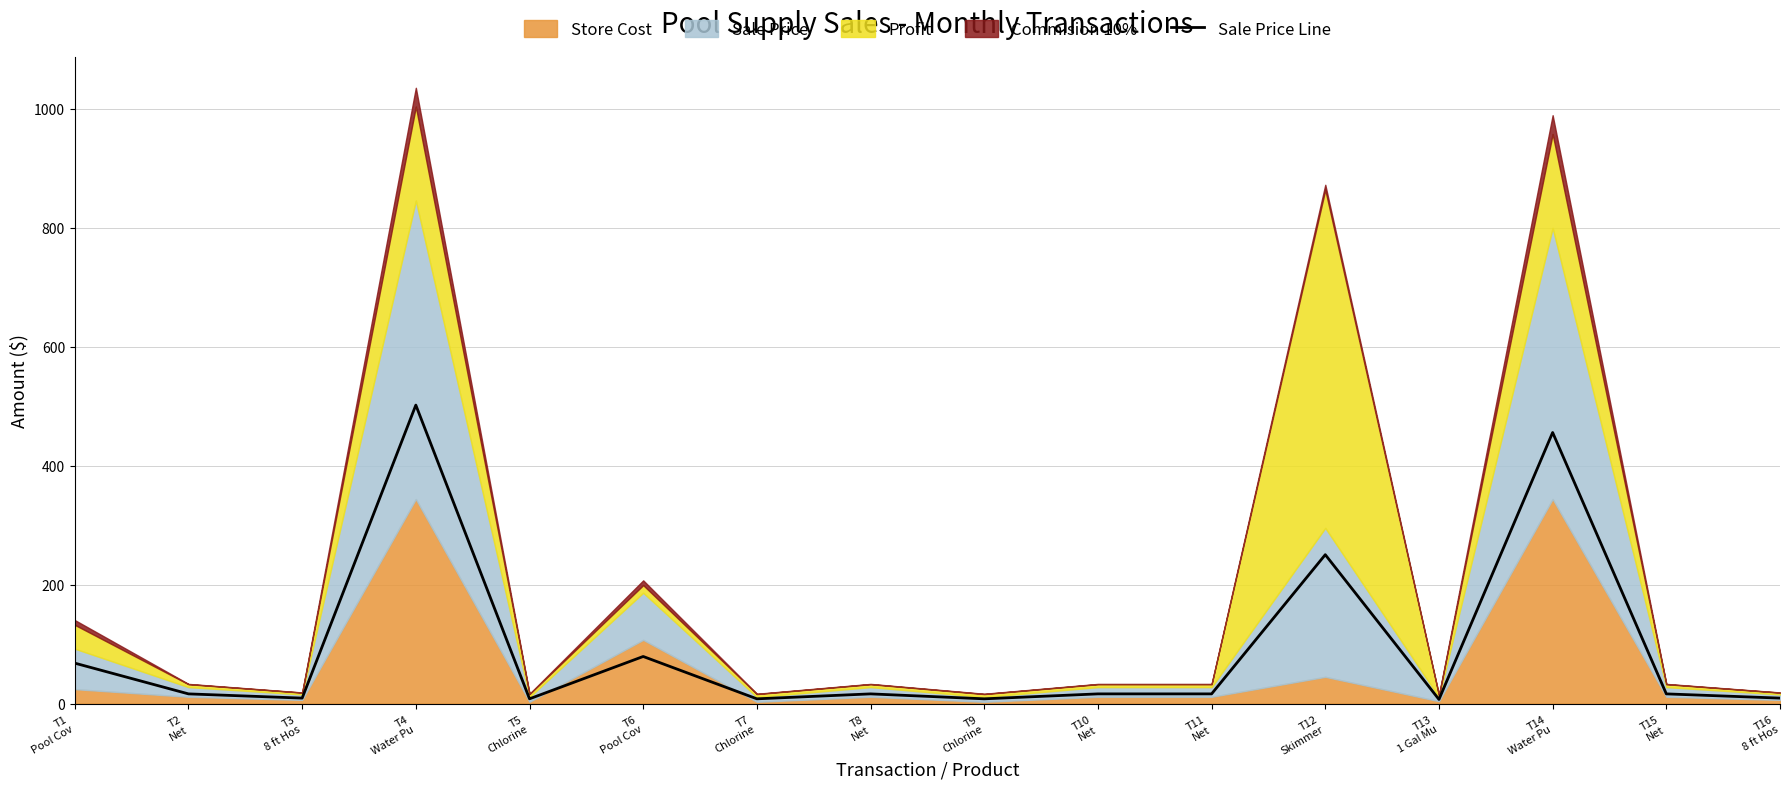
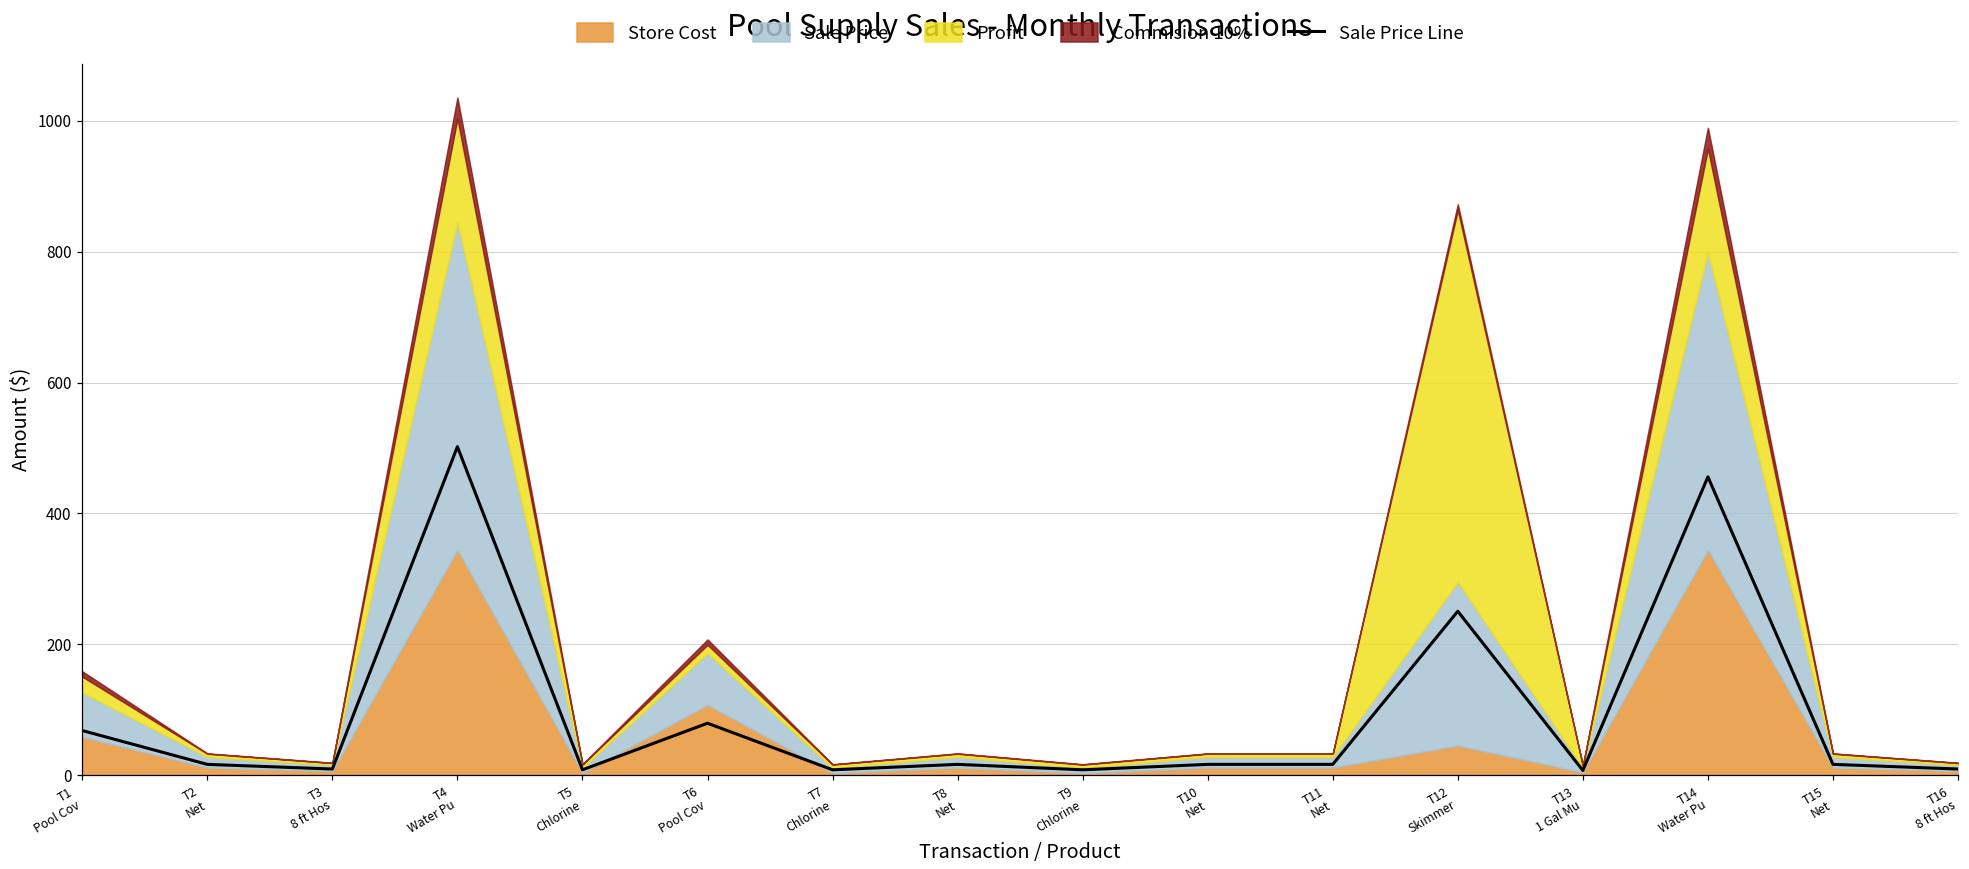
Store Cost, T1 Pool Cov: 20 -> 60
Profit, T1 Pool Cov: 40 -> 20
